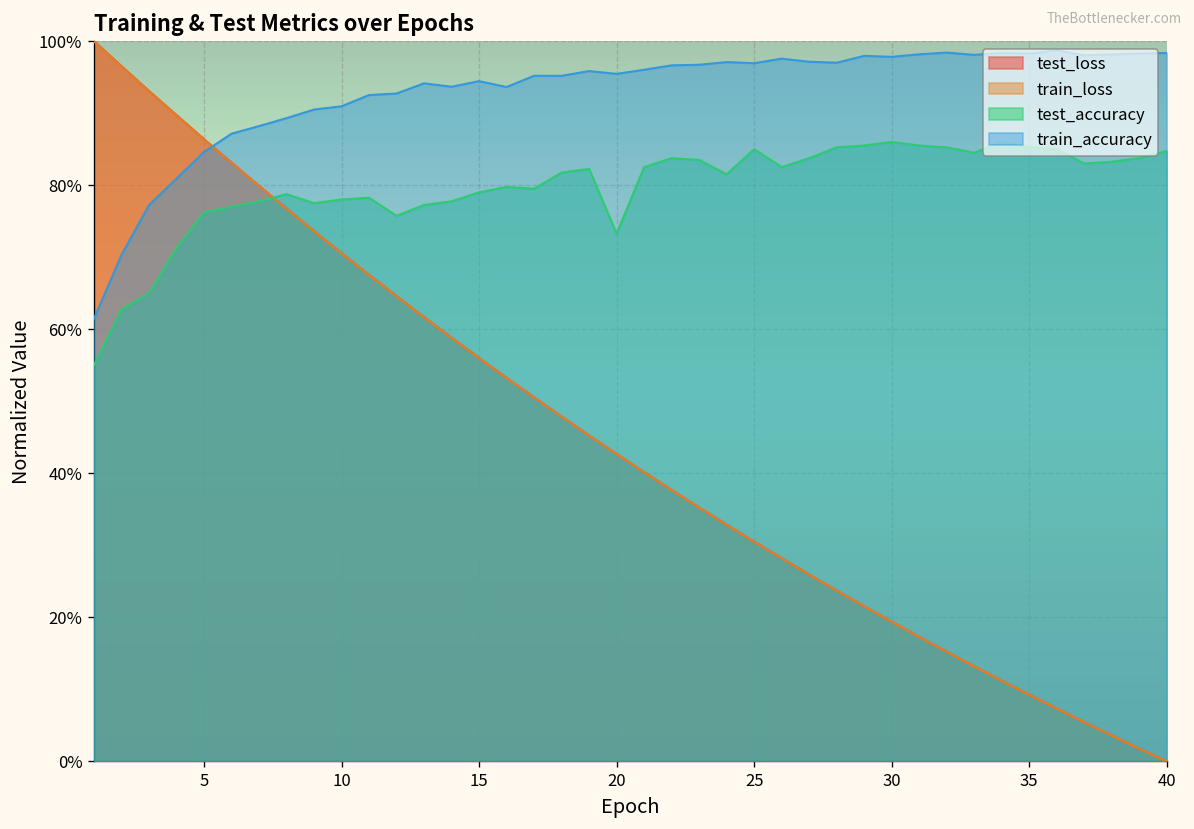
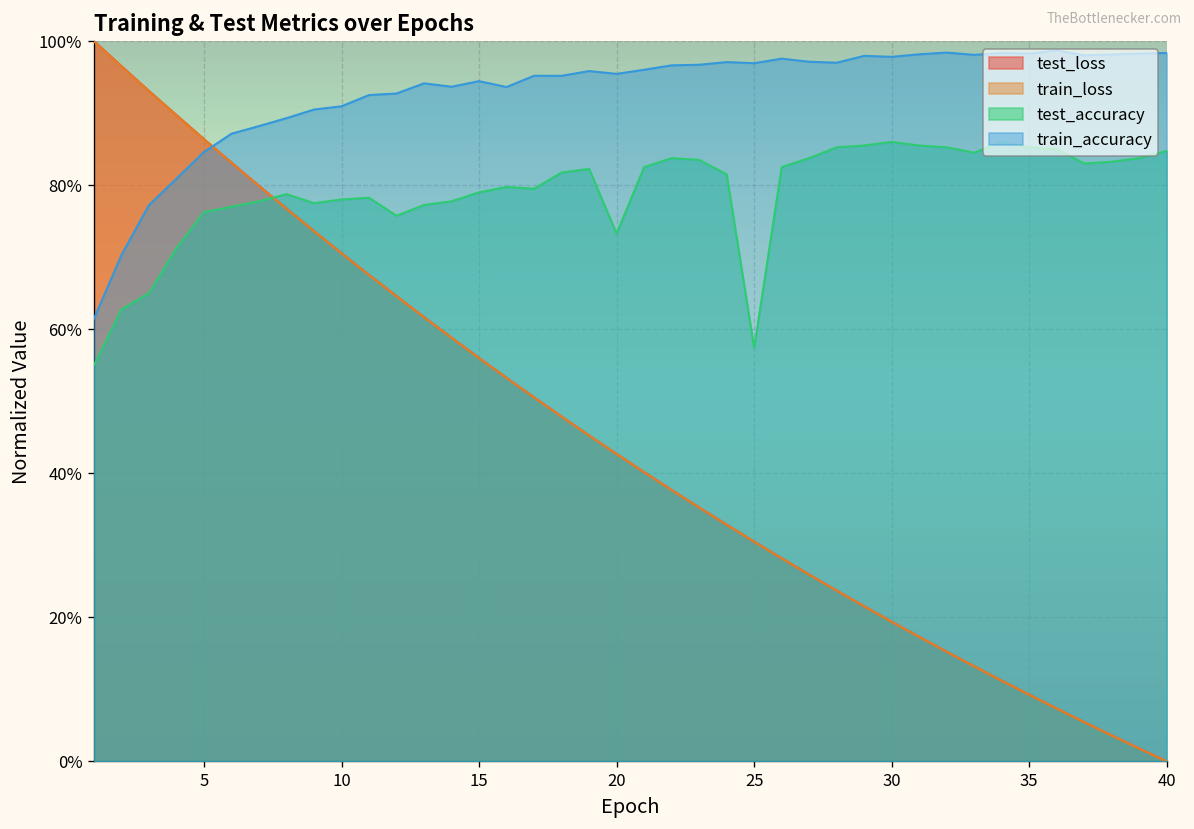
test_accuracy, 25: 85% -> 57%
